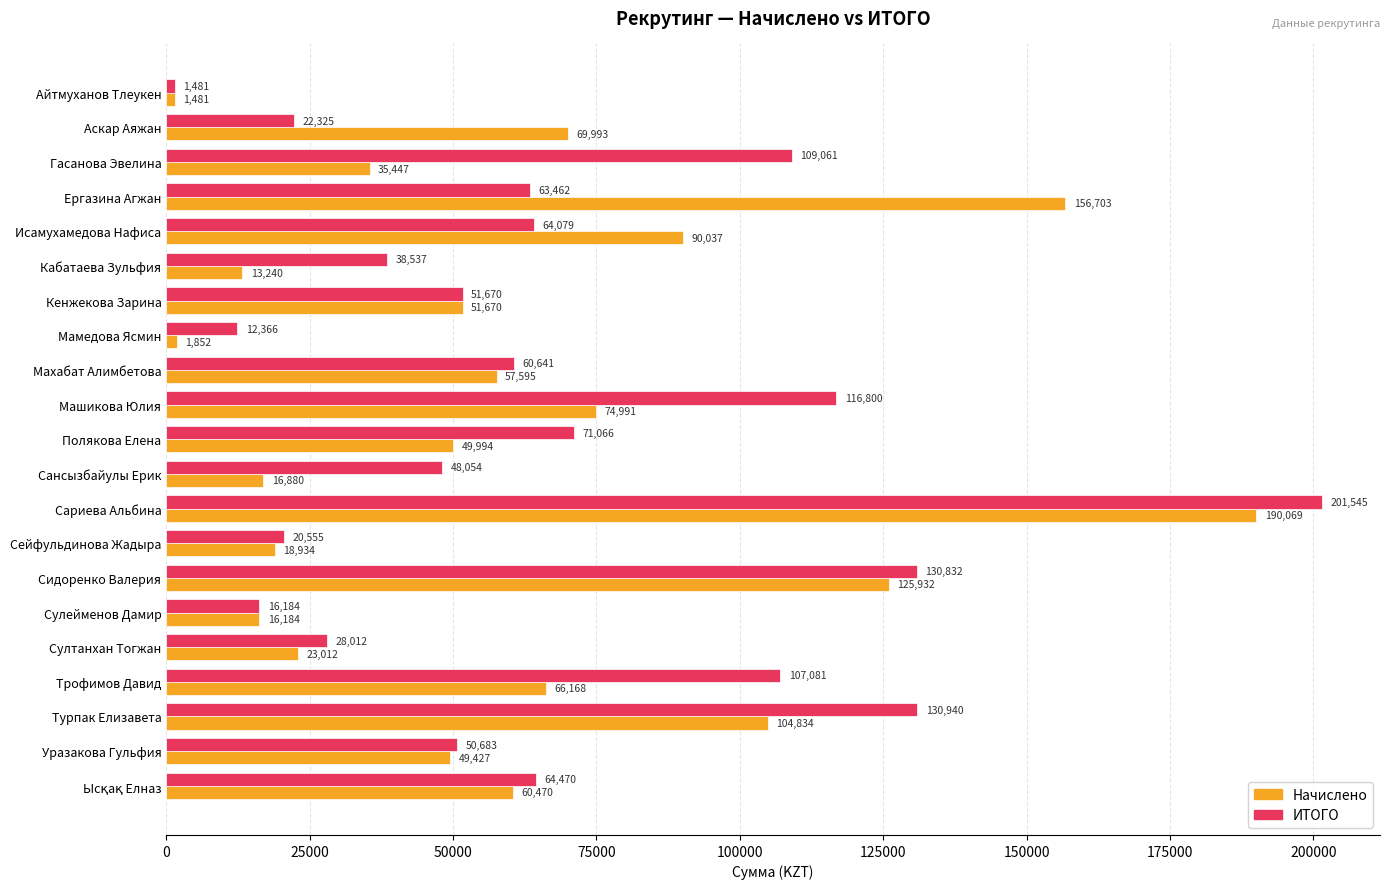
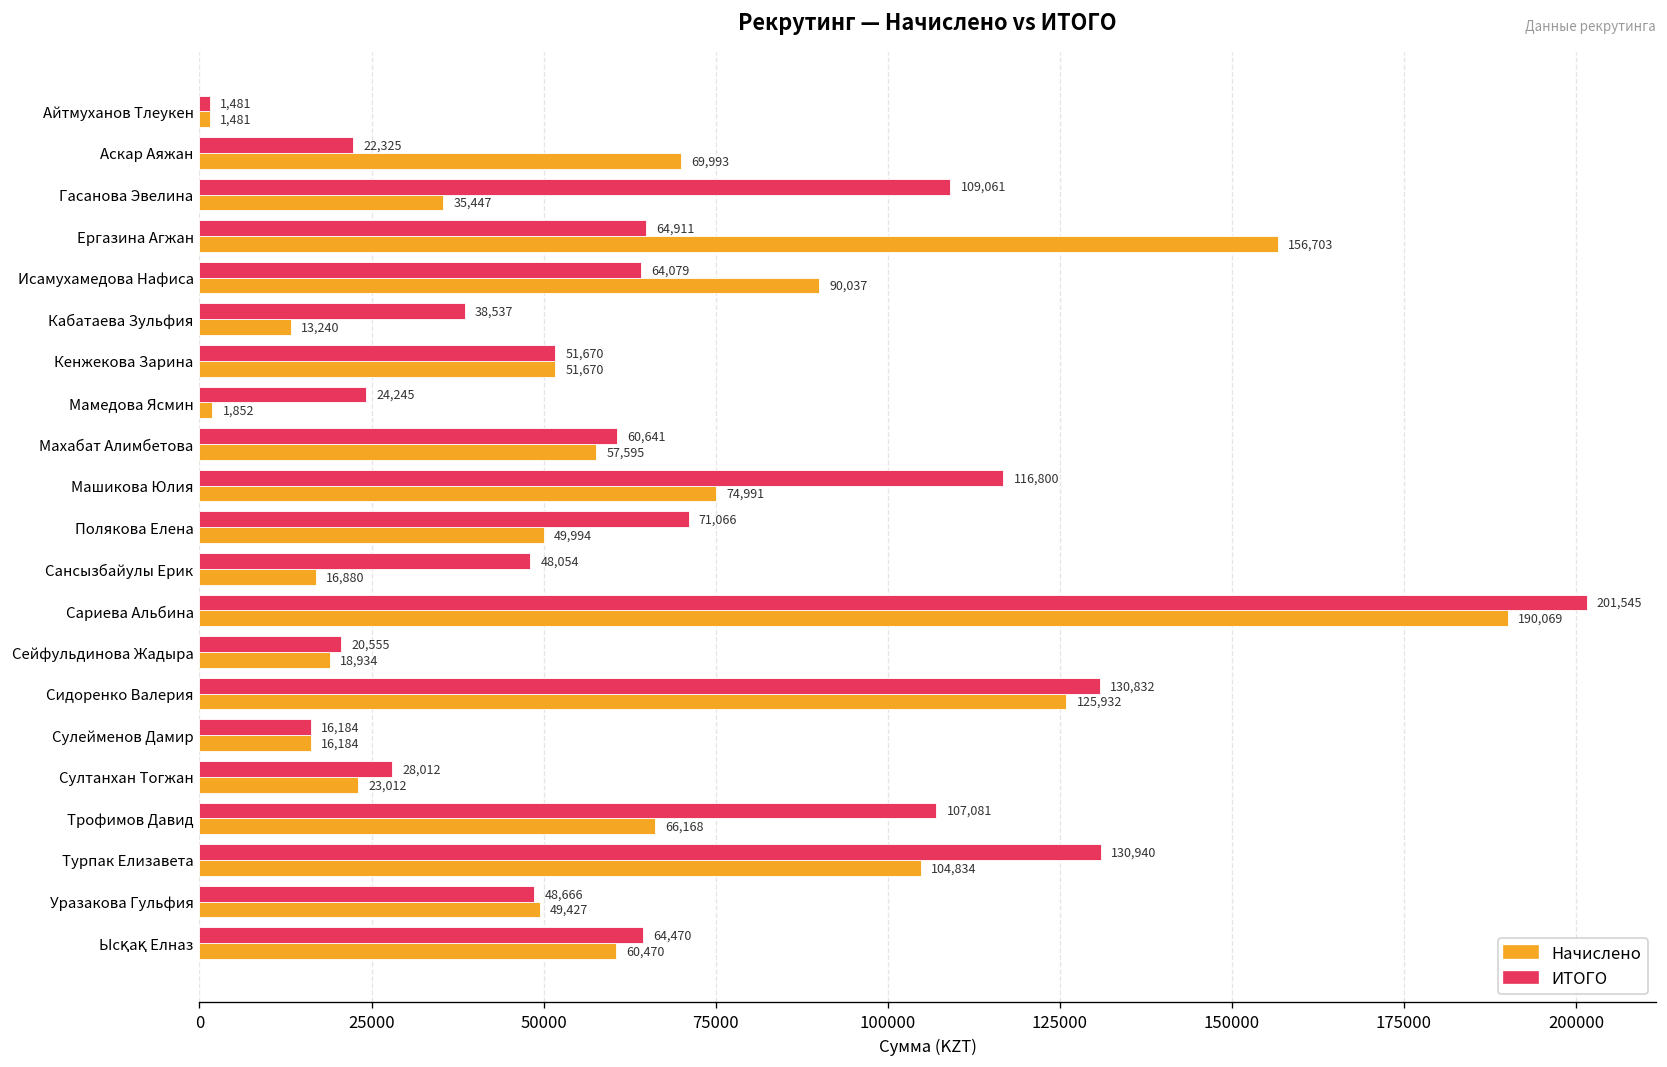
ИТОГО, Ергазина Агжан: 63,462 -> 64,911
ИТОГО, Мамедова Ясмин: 12,366 -> 24,245
ИТОГО, Уразакова Гульфия: 50,683 -> 48,666
